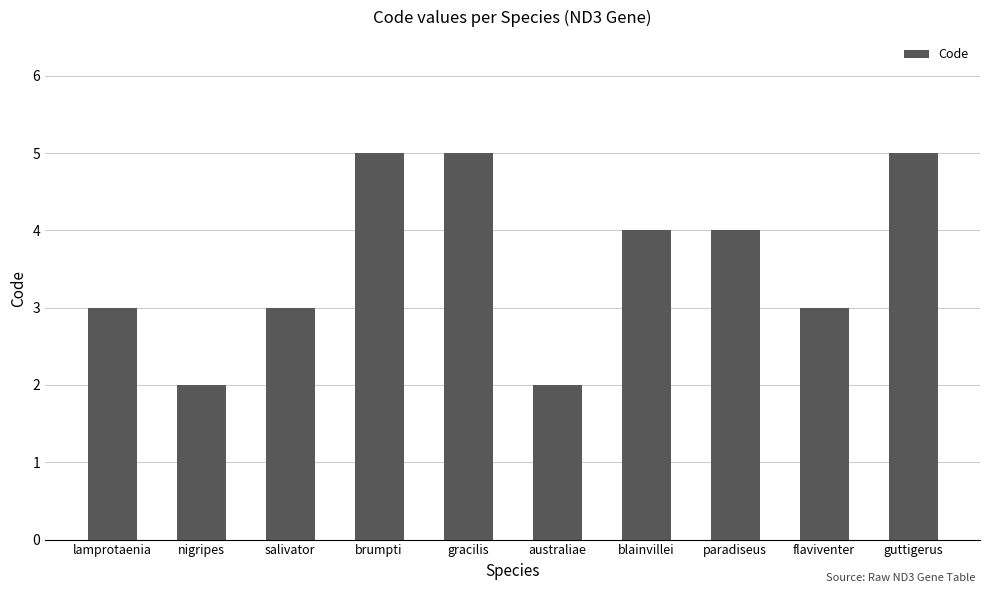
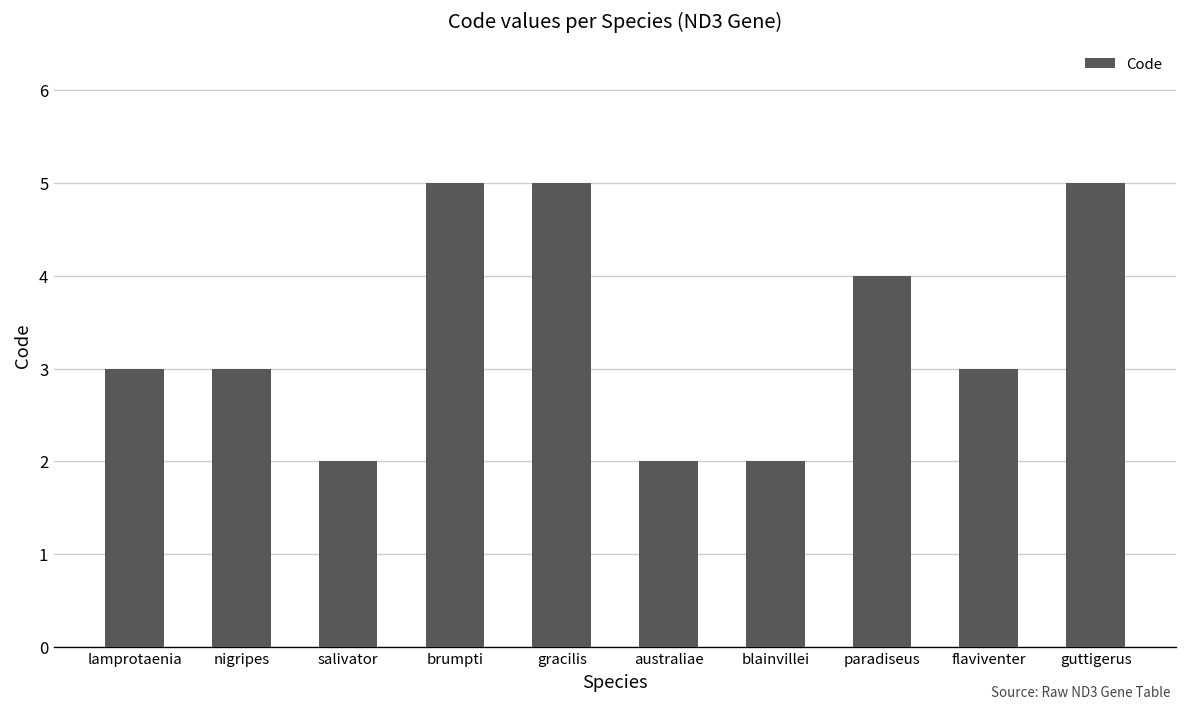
nigripes: 2 -> 3
salivator: 3 -> 2
blainvillei: 4 -> 2
